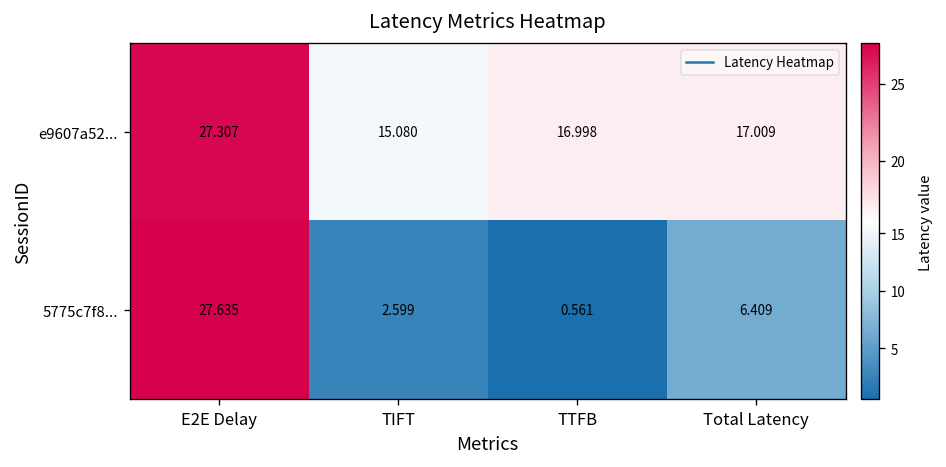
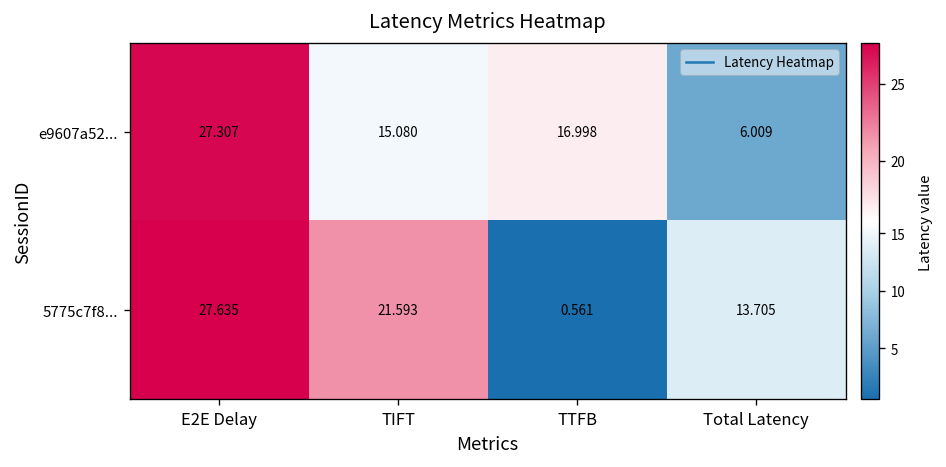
e9607a52..., Total Latency: 17.009 -> 6.009
5775c7f8..., TIFT: 2.599 -> 21.593
5775c7f8..., Total Latency: 6.409 -> 13.705
